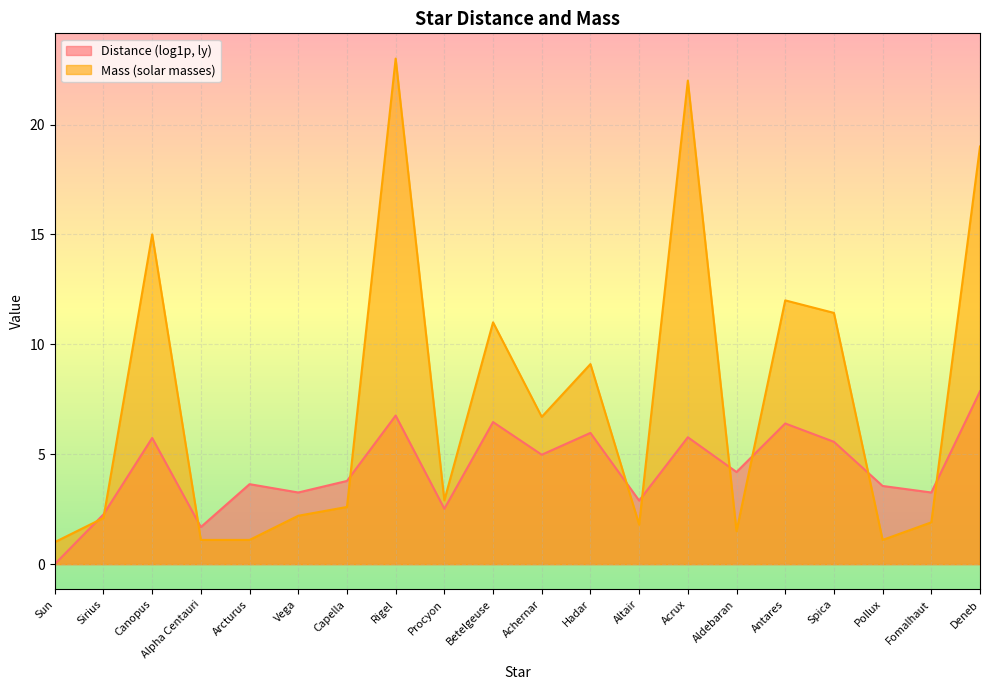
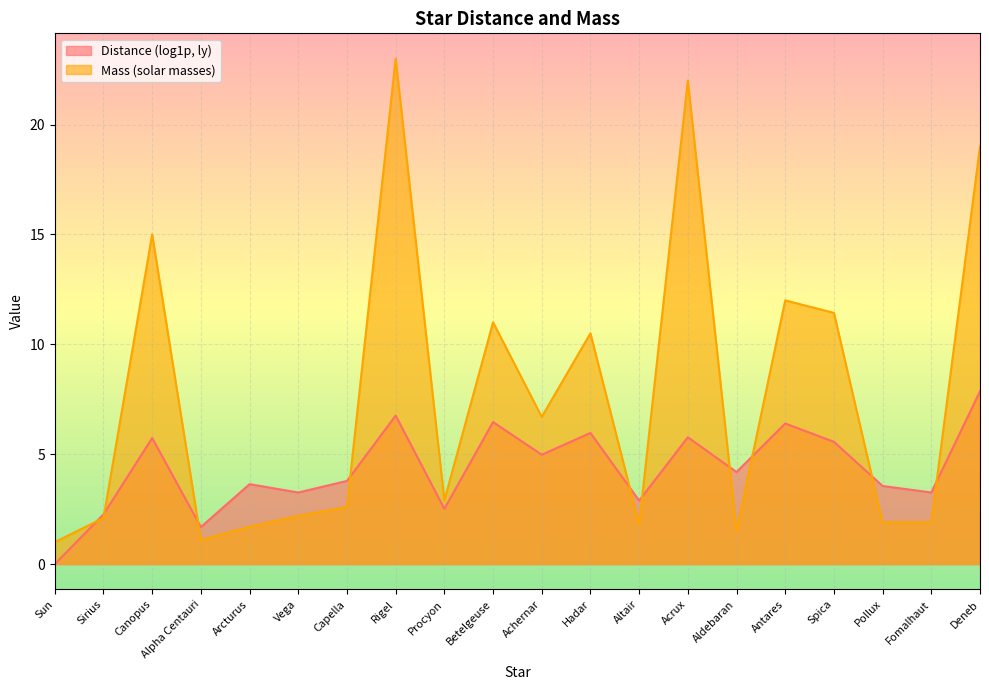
Mass (solar masses), Arcturus: 1.1 -> 1.7
Mass (solar masses), Hadar: 9.1 -> 10.5
Mass (solar masses), Pollux: 1.1 -> 1.9
